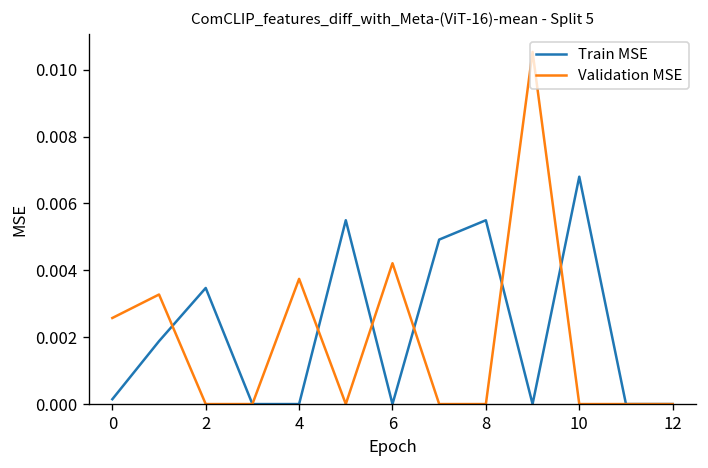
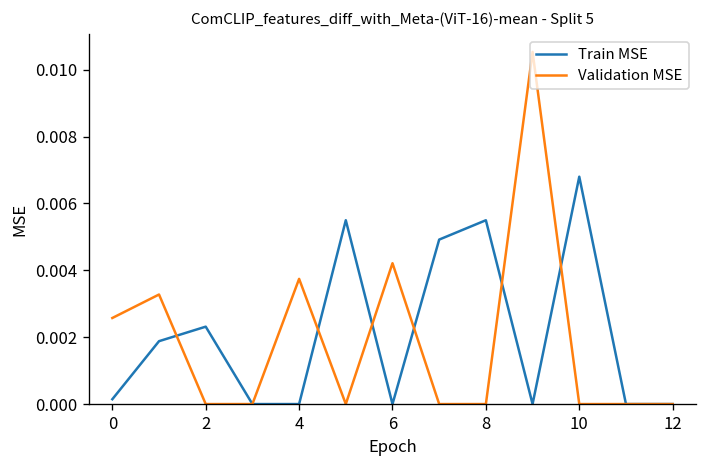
Train MSE, 2: 0.0035 -> 0.0023
